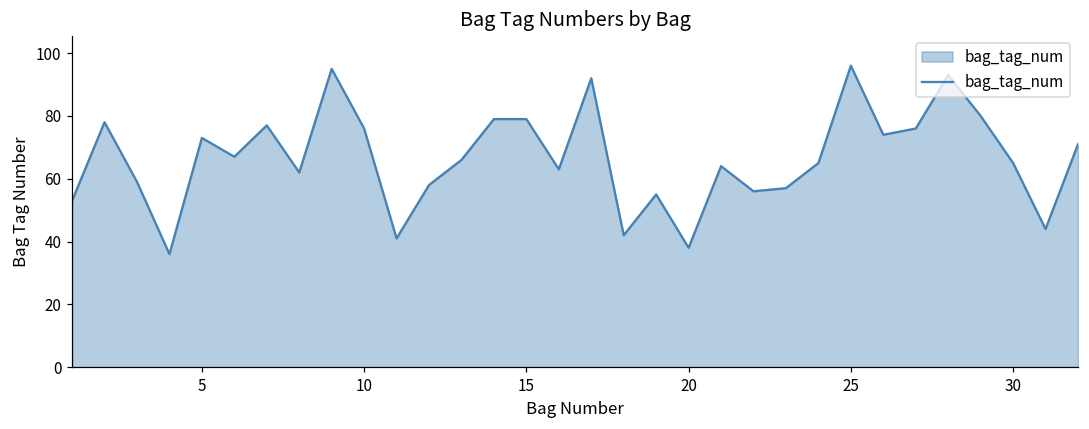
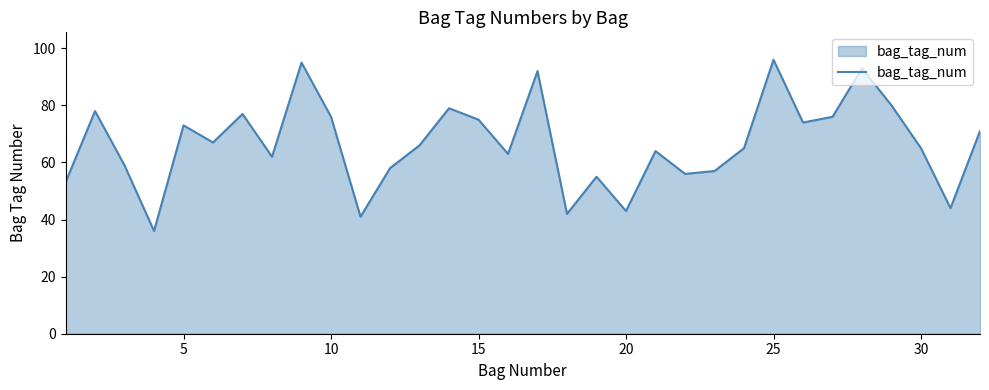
15: 79 -> 75
20: 38 -> 43
